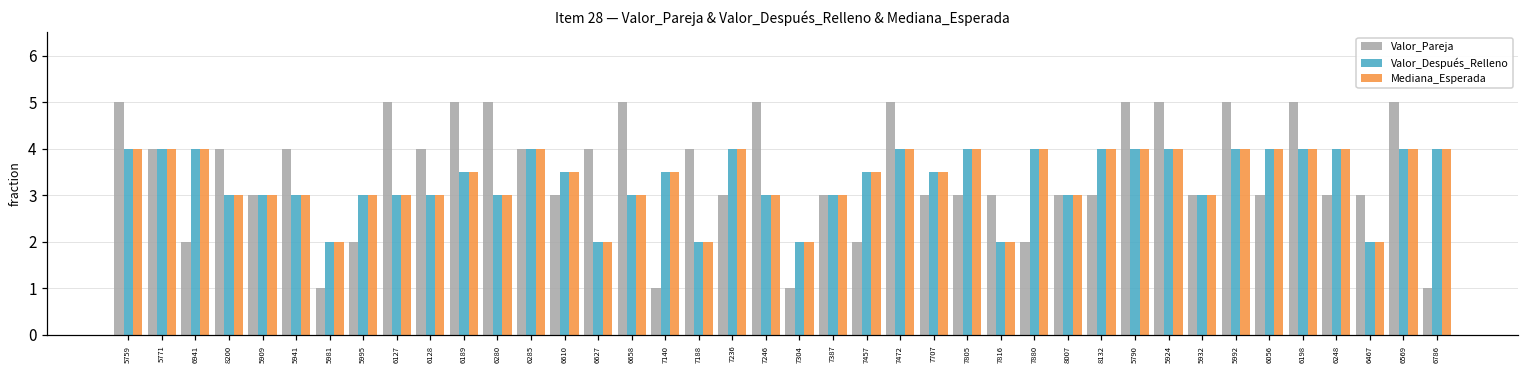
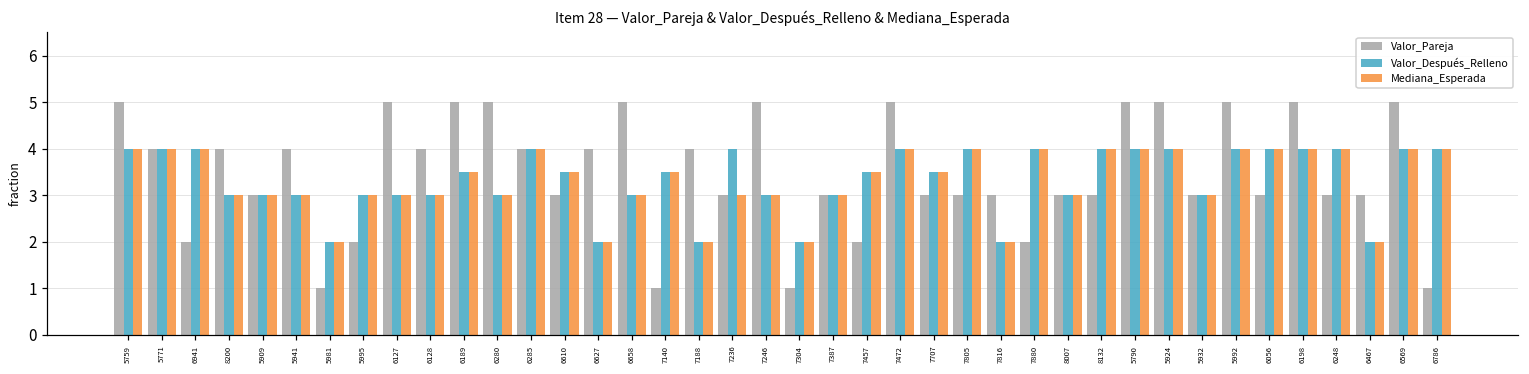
Mediana_Esperada, 7236: 4 -> 3
